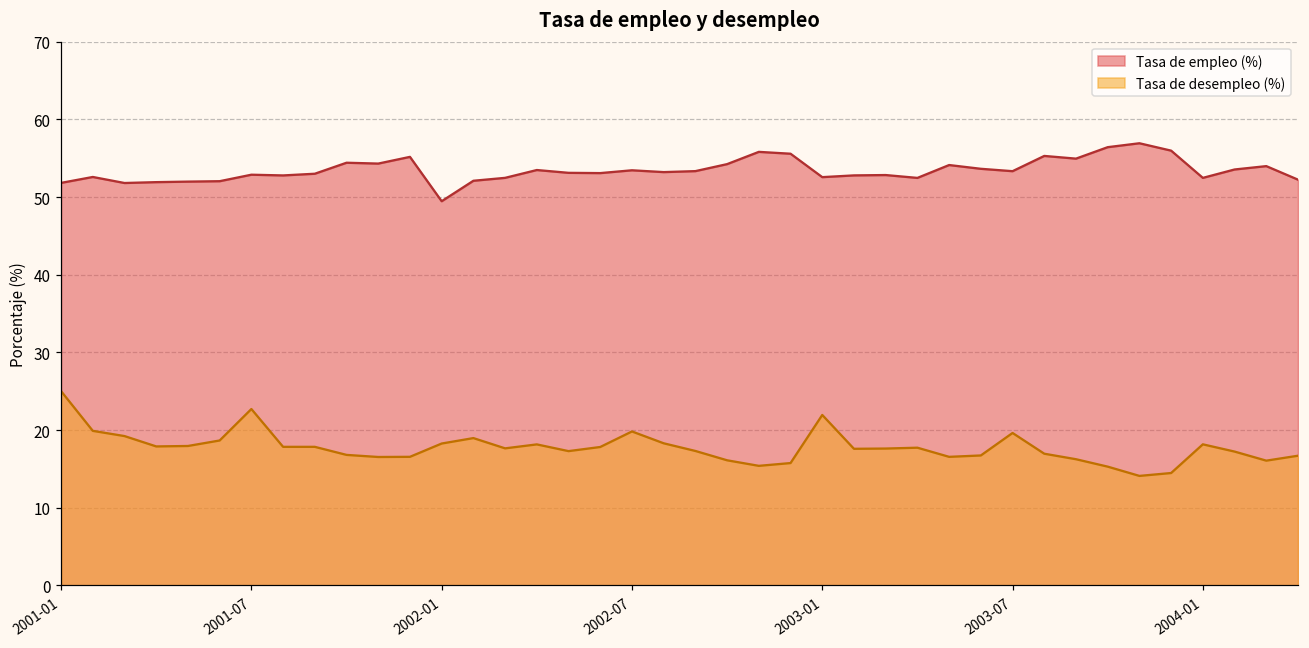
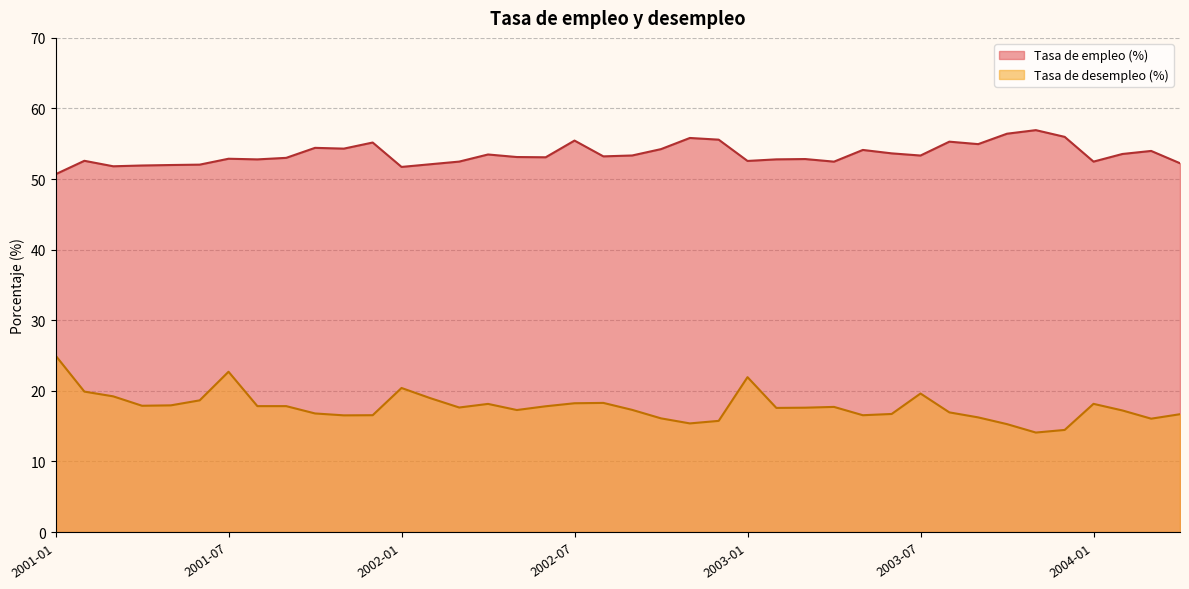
Tasa de empleo (%), 2001-01: 52 -> 51
Tasa de empleo (%), 2002-01: 49 -> 52
Tasa de desempleo (%), 2002-01: 18 -> 20
Tasa de empleo (%), 2002-07: 53 -> 55
Tasa de desempleo (%), 2002-07: 20 -> 18
